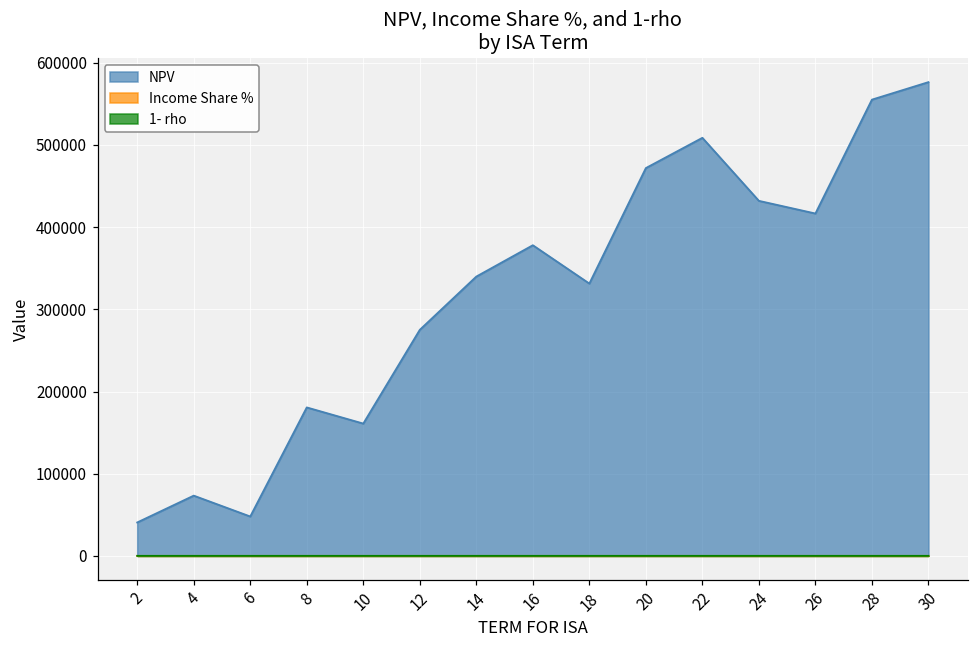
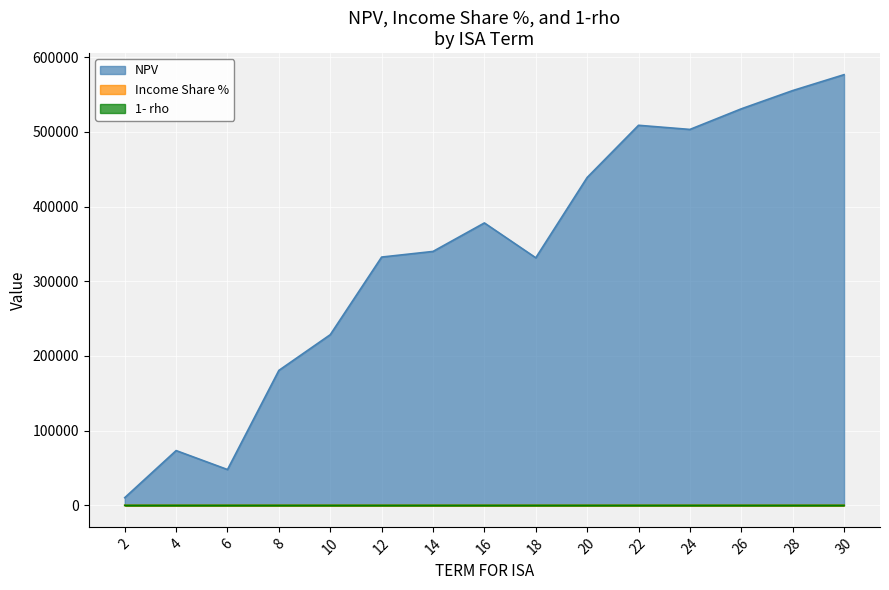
NPV, 2: 40000 -> 10000
NPV, 10: 160000 -> 230000
NPV, 12: 280000 -> 330000
NPV, 20: 470000 -> 440000
NPV, 24: 430000 -> 500000
NPV, 26: 420000 -> 530000
